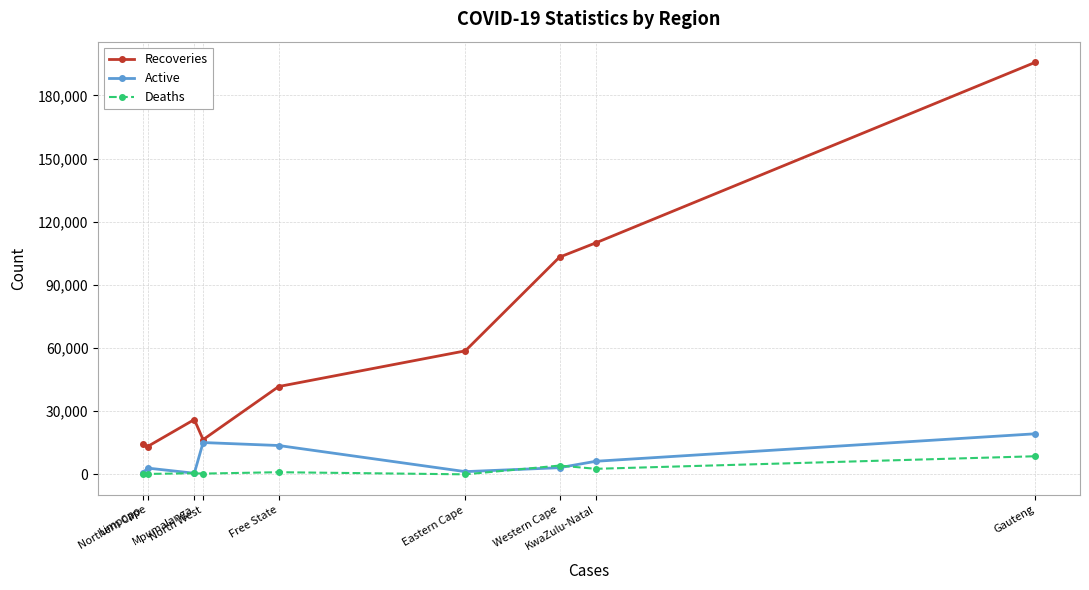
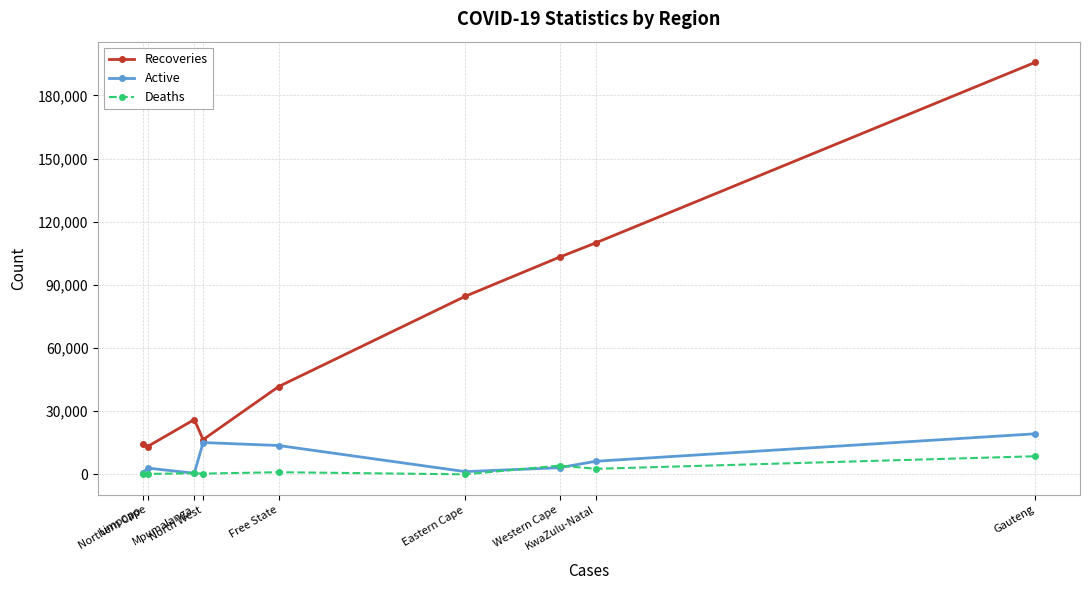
Recoveries, Eastern Cape: 59,000 -> 85,000
